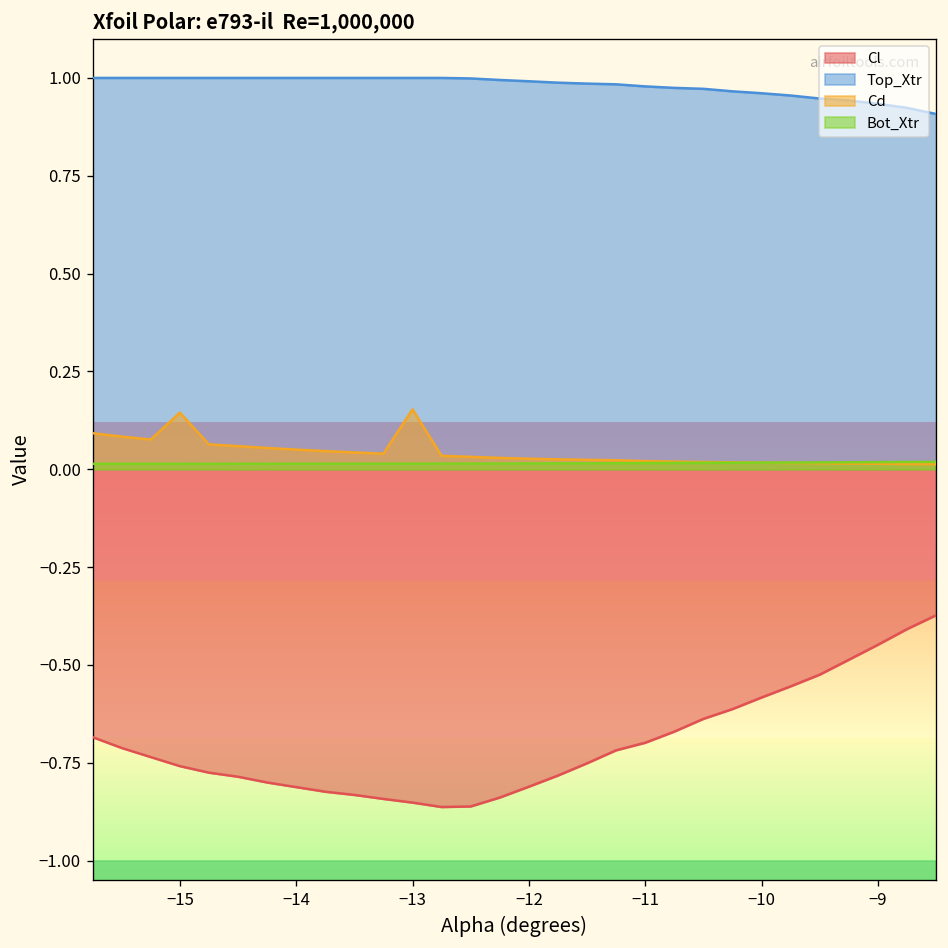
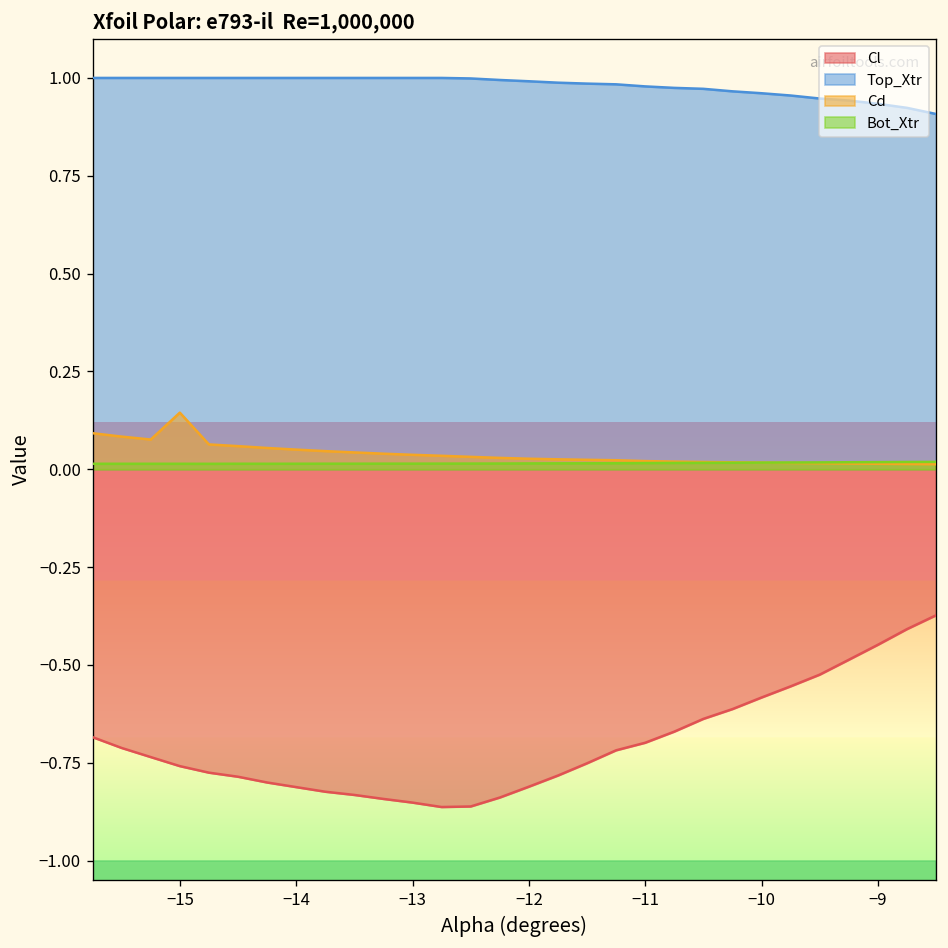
Cd, −13: 0.15 -> 0.04
